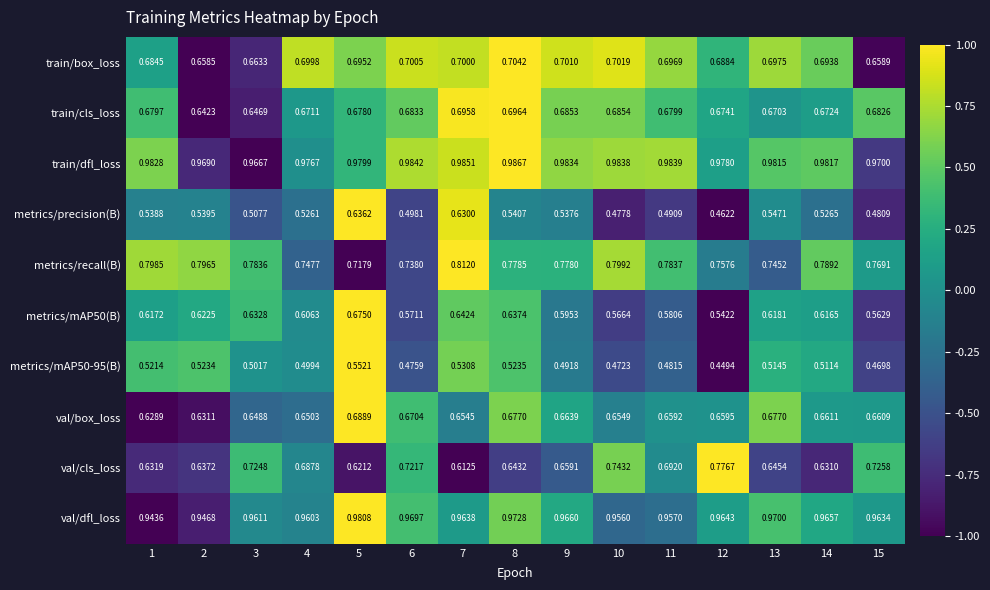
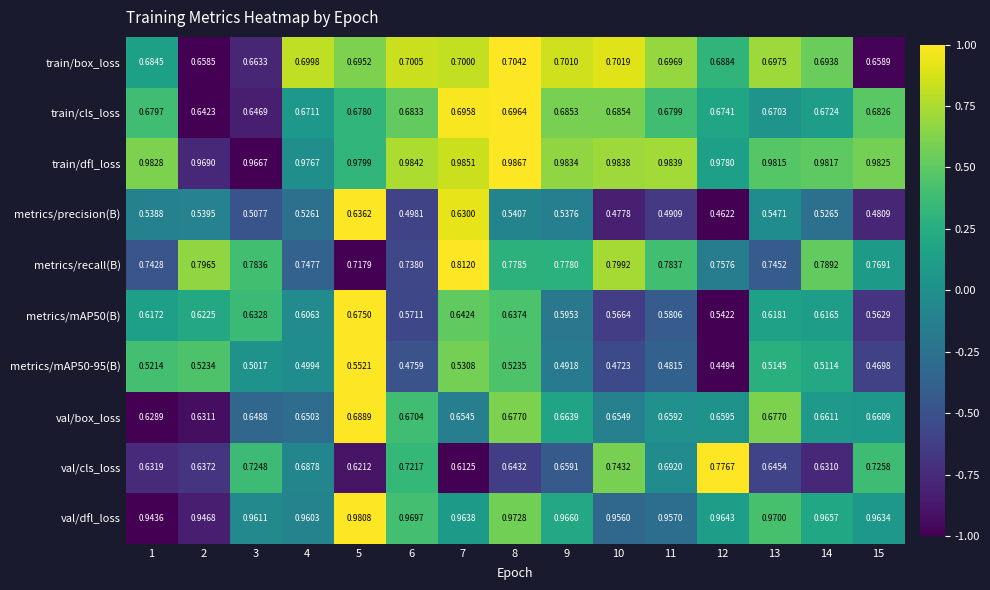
train/dfl_loss, 15: 0.9700 -> 0.9825
metrics/recall(B), 1: 0.7985 -> 0.7428
